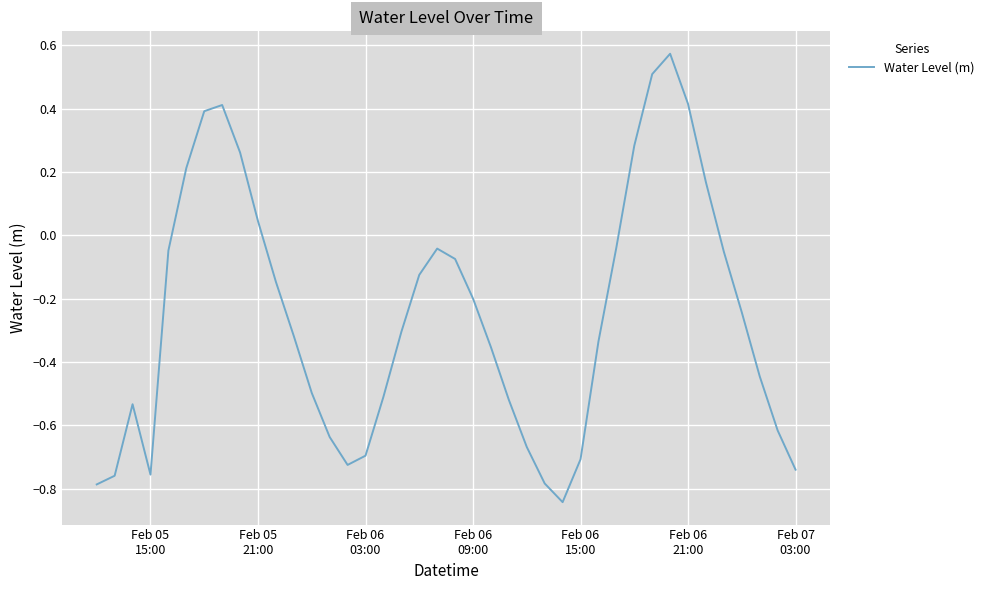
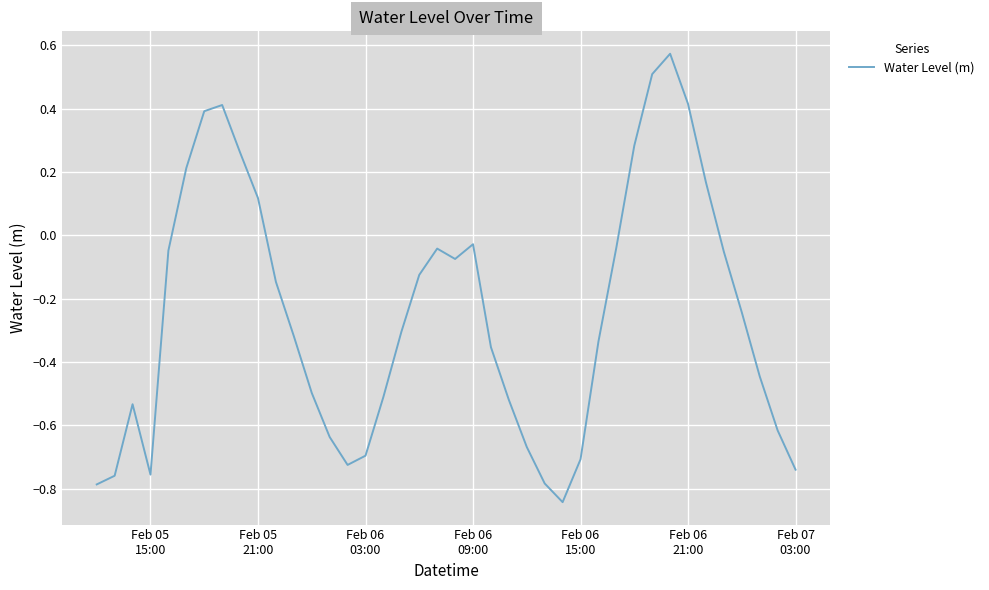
Feb 05 21:00: 0.04 -> 0.12
Feb 06 09:00: -0.20 -> -0.03
